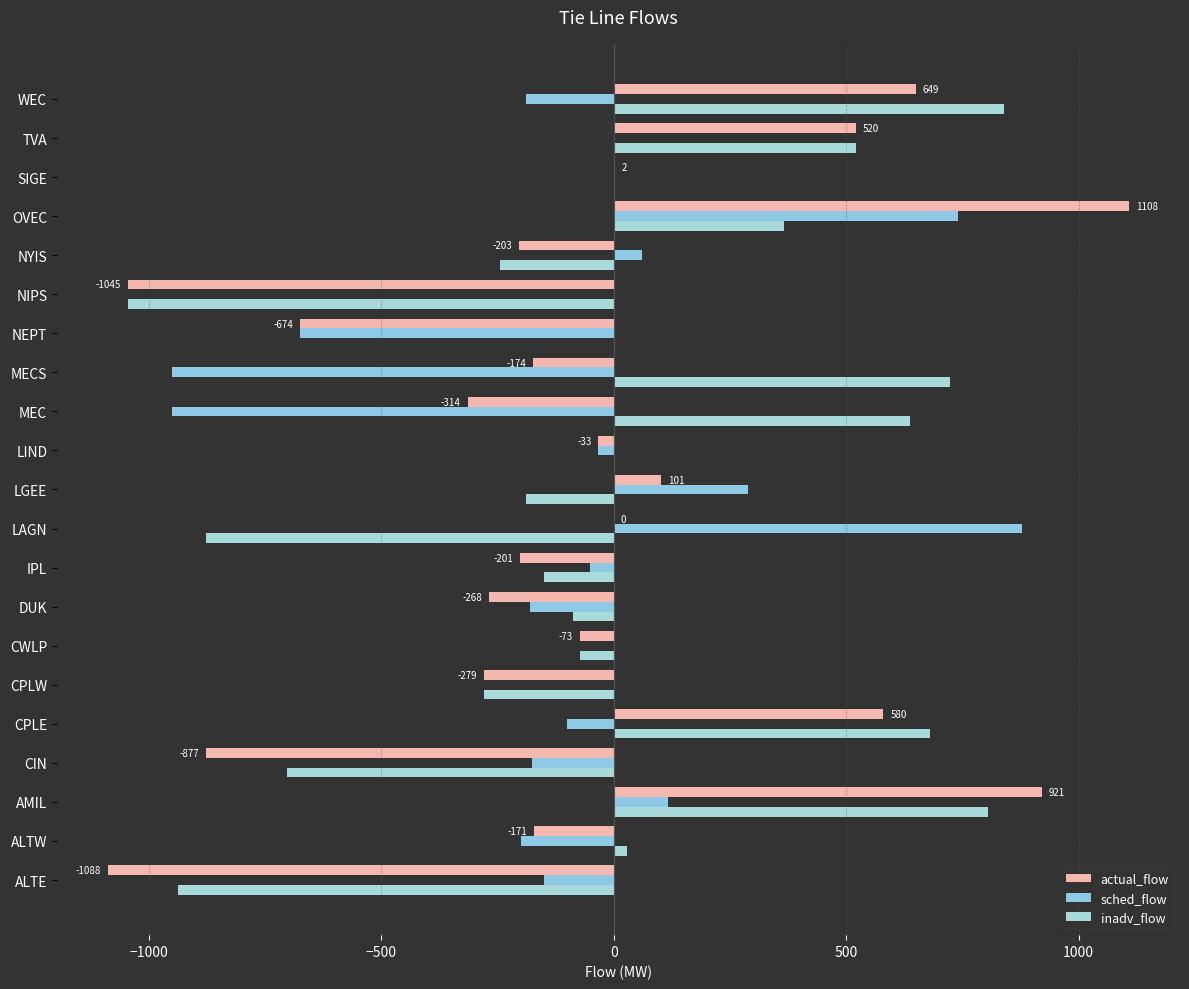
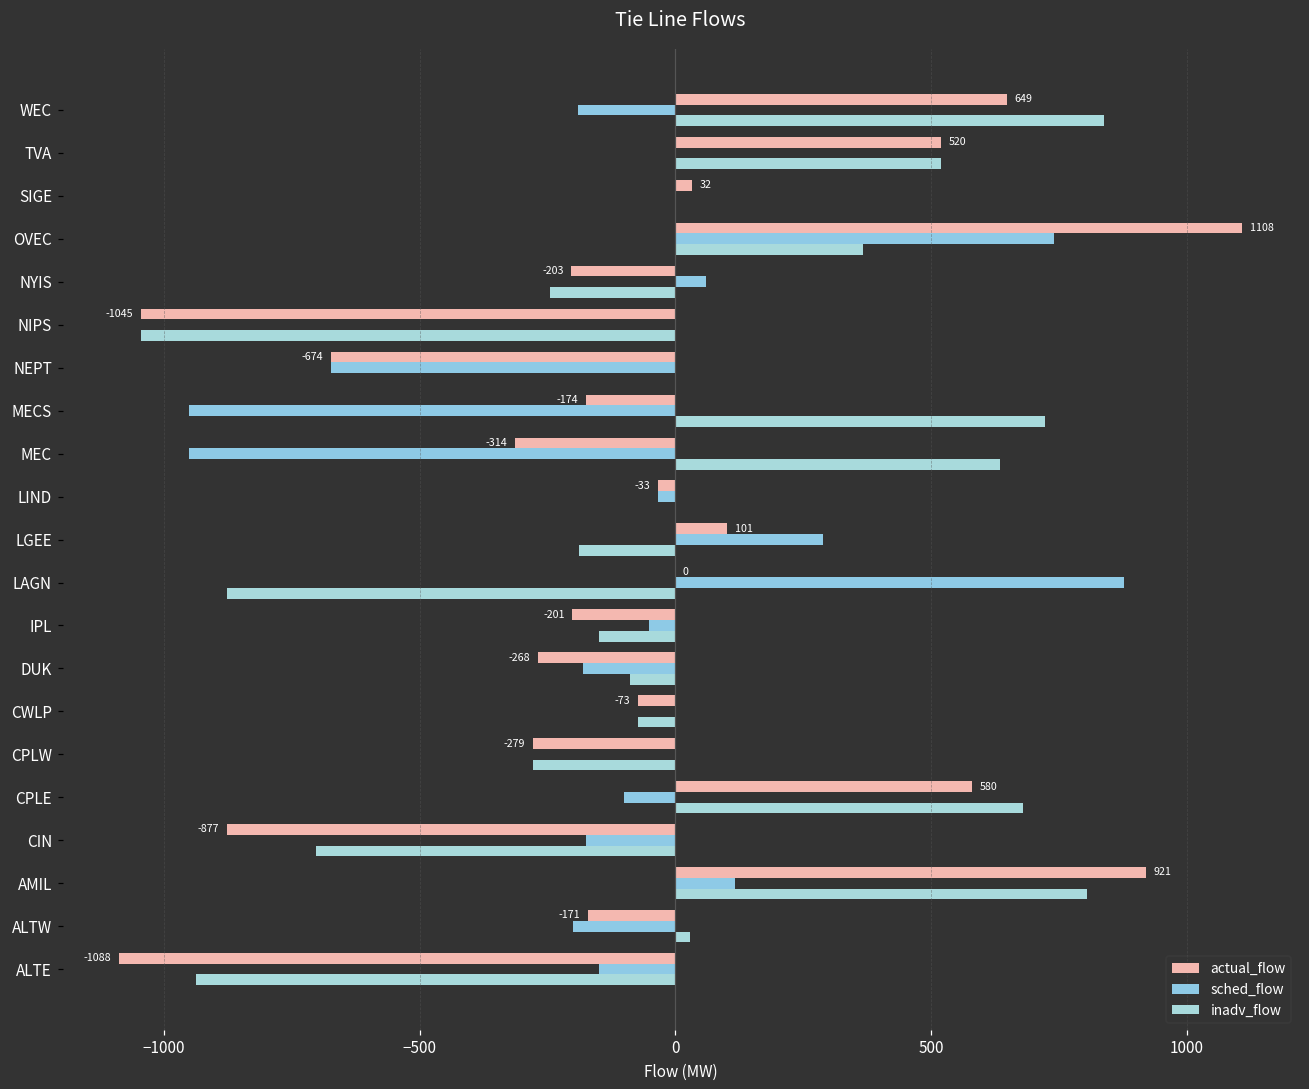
actual_flow, SIGE: 2 -> 32
